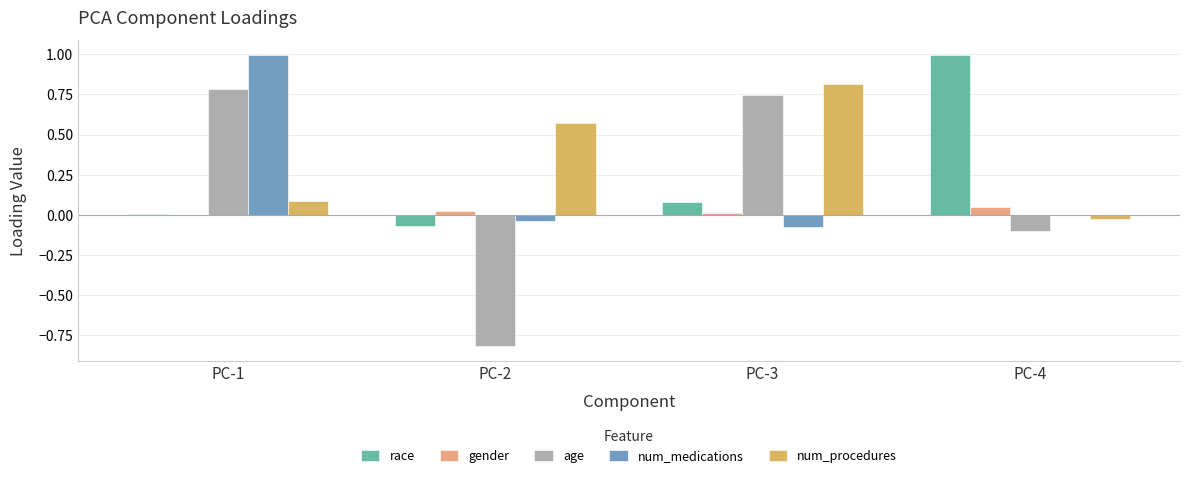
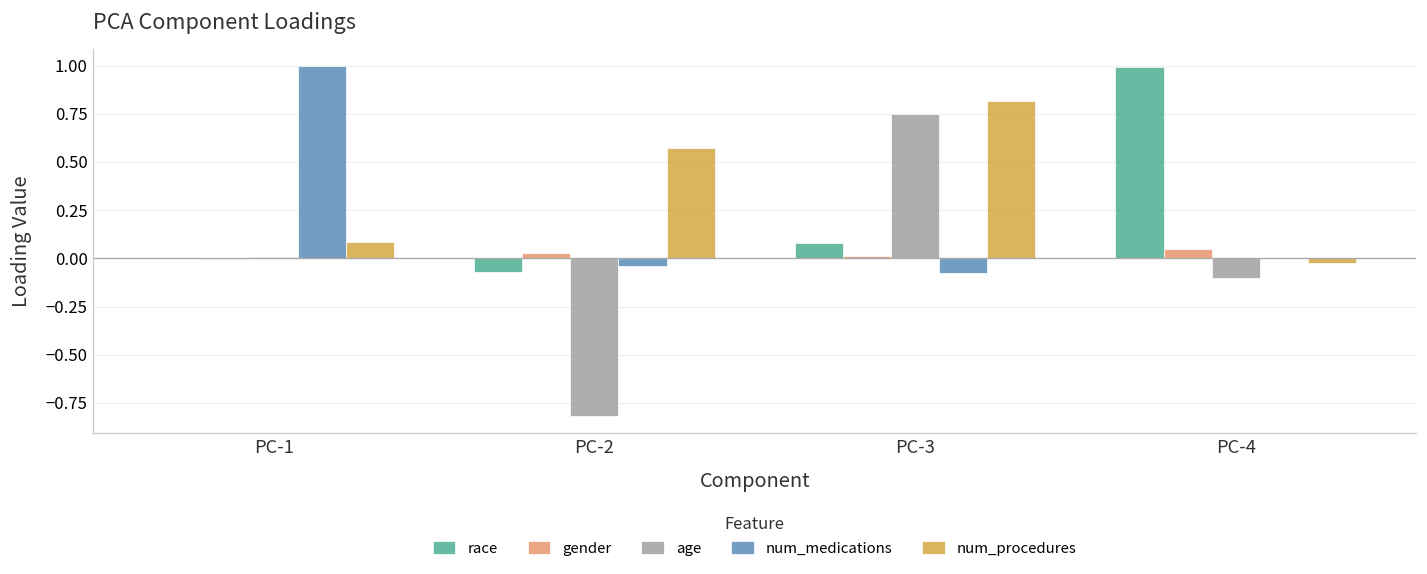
age, PC-1: 0.78 -> 0.01
